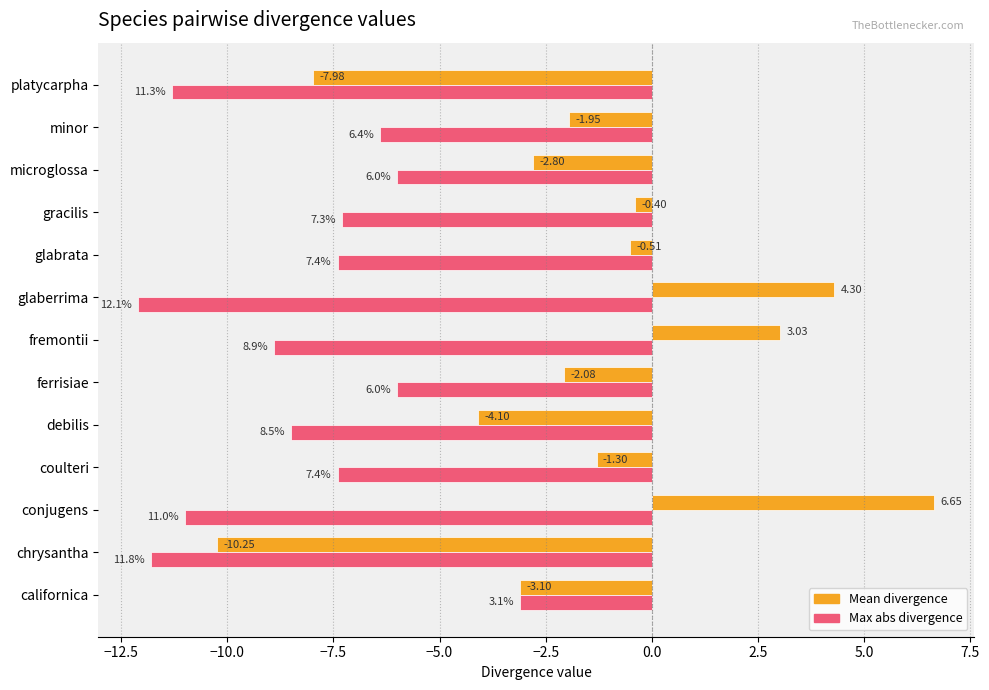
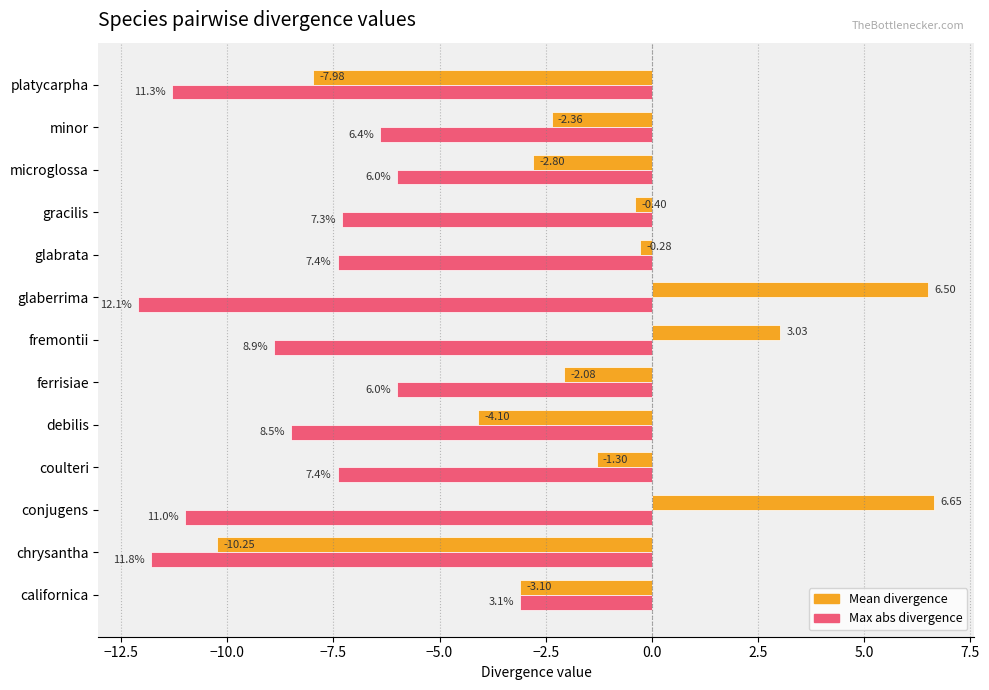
Mean divergence, minor: -1.95 -> -2.36
Mean divergence, glabrata: -0.51 -> -0.28
Mean divergence, glaberrima: 4.30 -> 6.50
